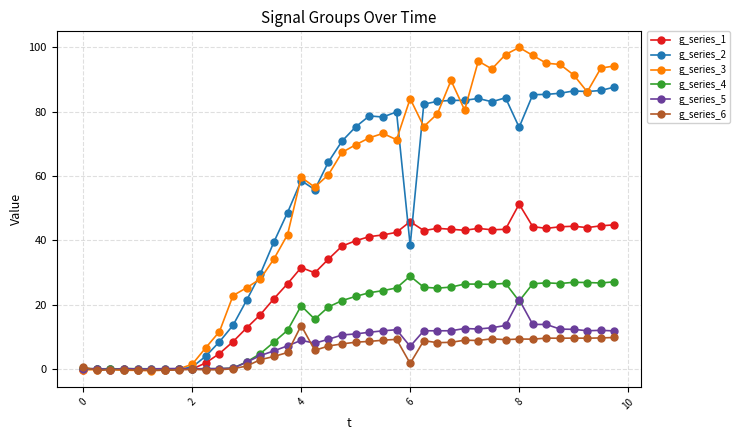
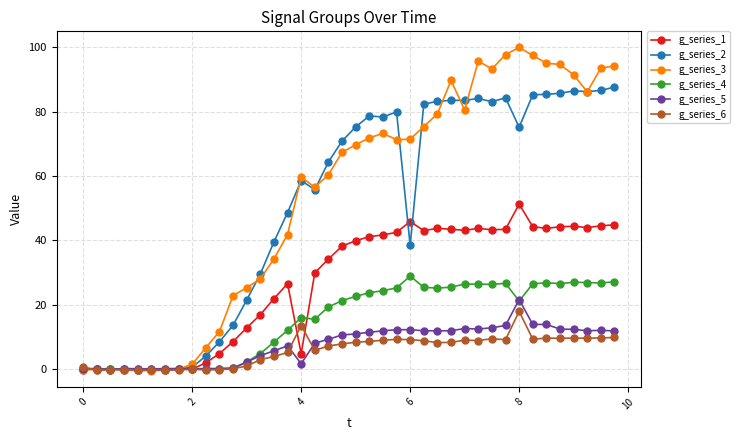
g_series_1, 4: 32 -> 5
g_series_4, 4: 20 -> 16
g_series_5, 4: 9 -> 2
g_series_3, 6: 84 -> 71
g_series_5, 6: 7 -> 12
g_series_6, 6: 2 -> 9
g_series_6, 8: 9 -> 18
